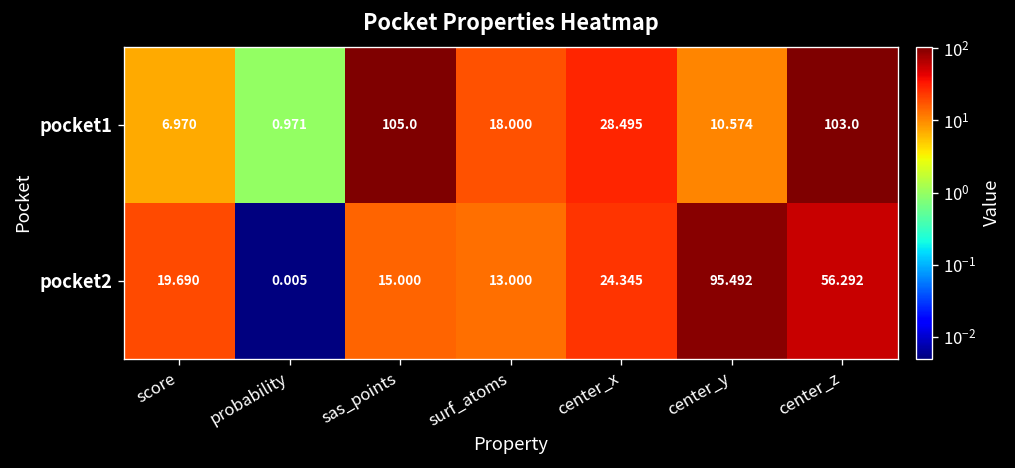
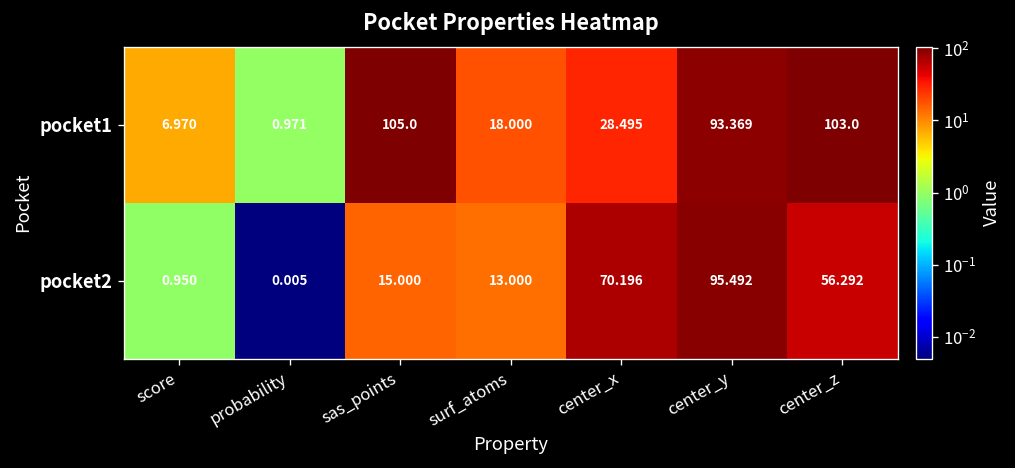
pocket1, center_y: 10.574 -> 93.369
pocket2, score: 19.690 -> 0.950
pocket2, center_x: 24.345 -> 70.196
